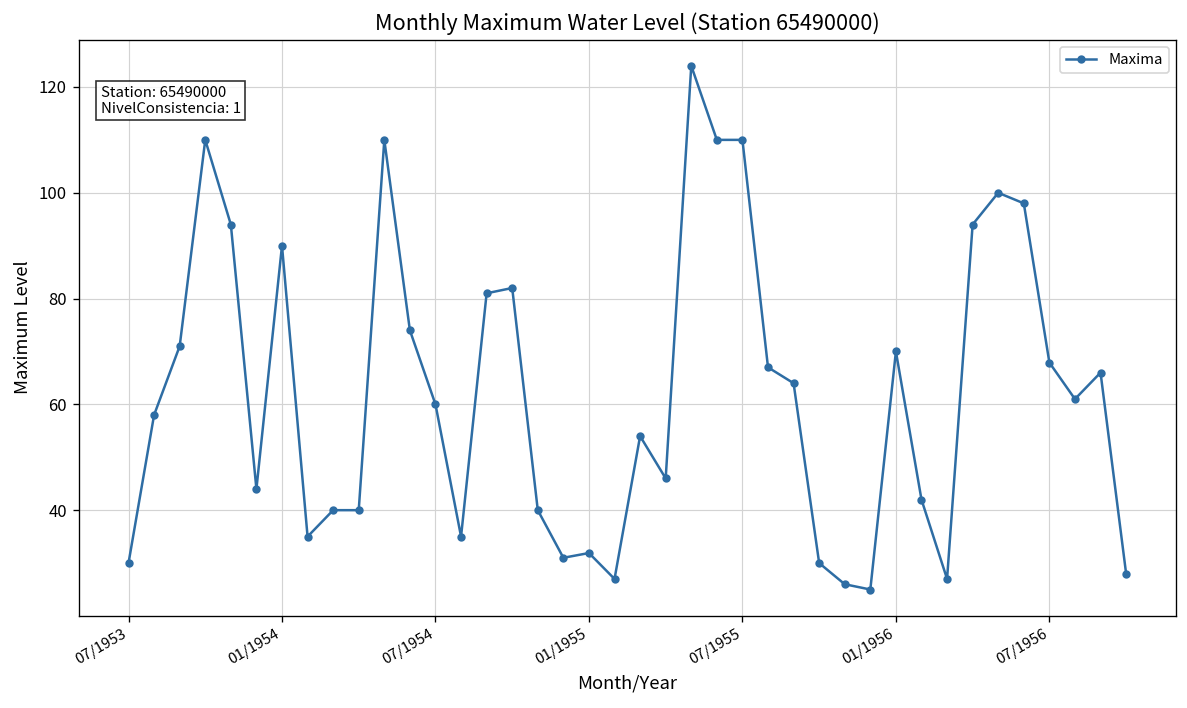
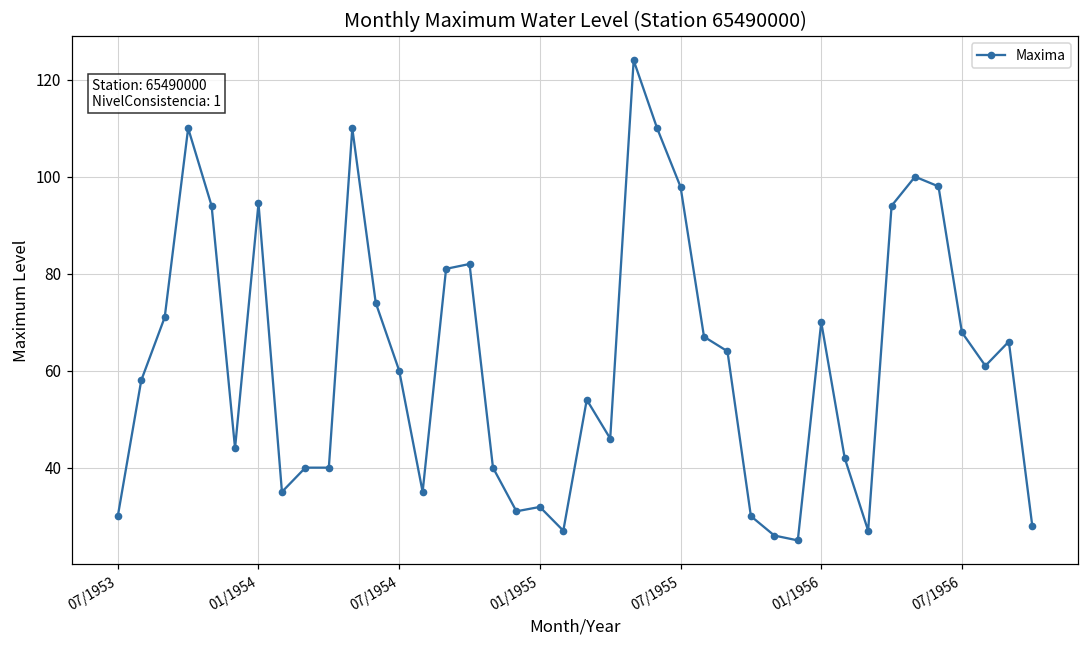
01/1954: 90 -> 95
07/1955: 110 -> 98
